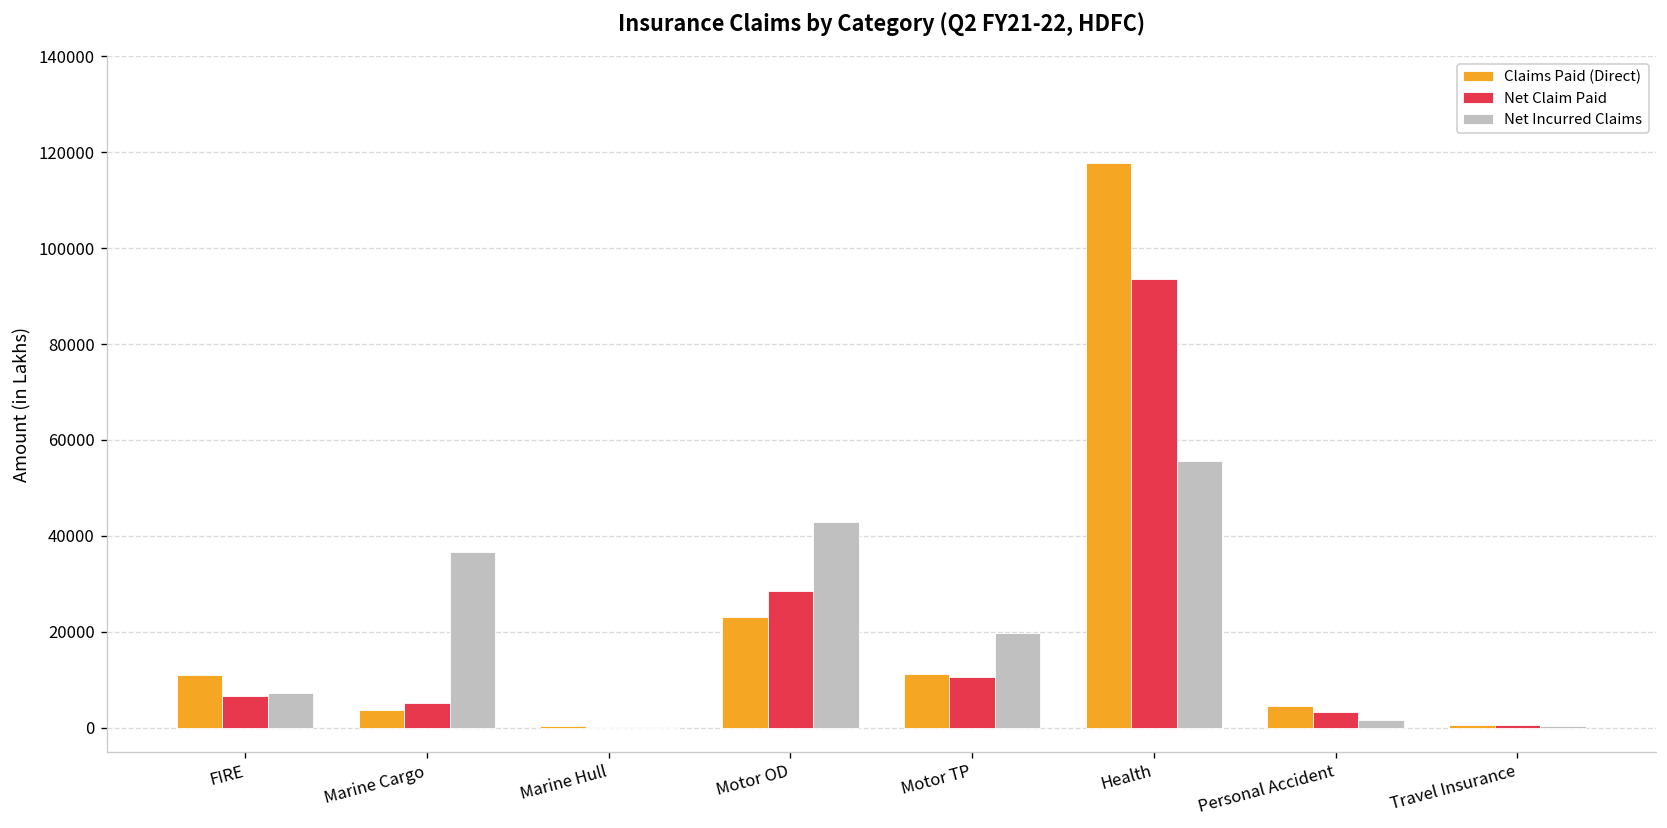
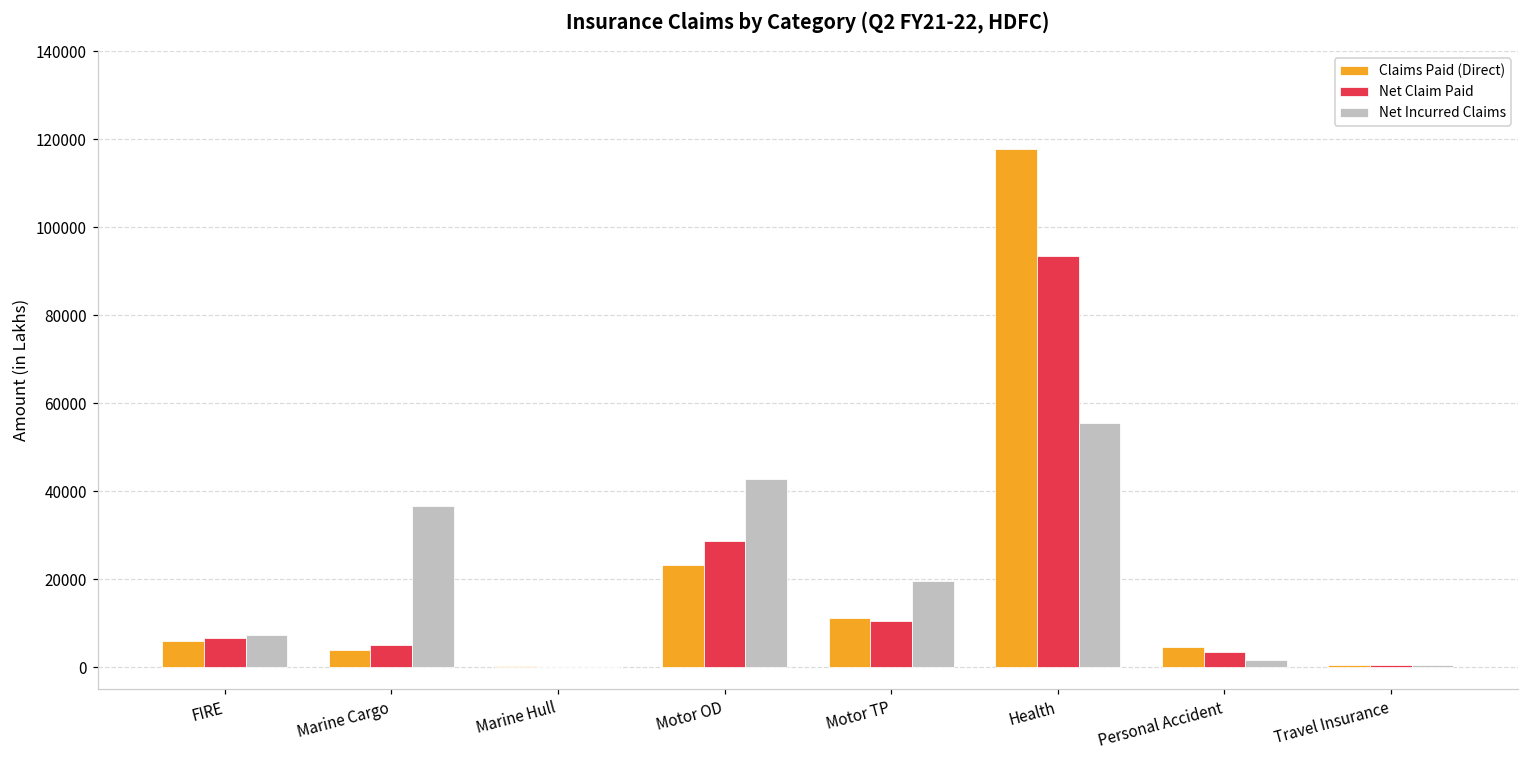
Claims Paid (Direct), FIRE: 11000 -> 6000
